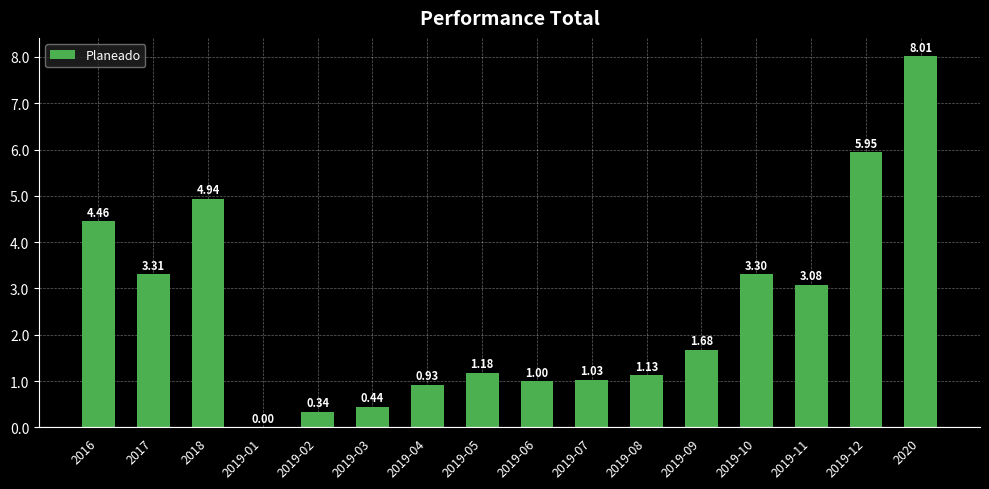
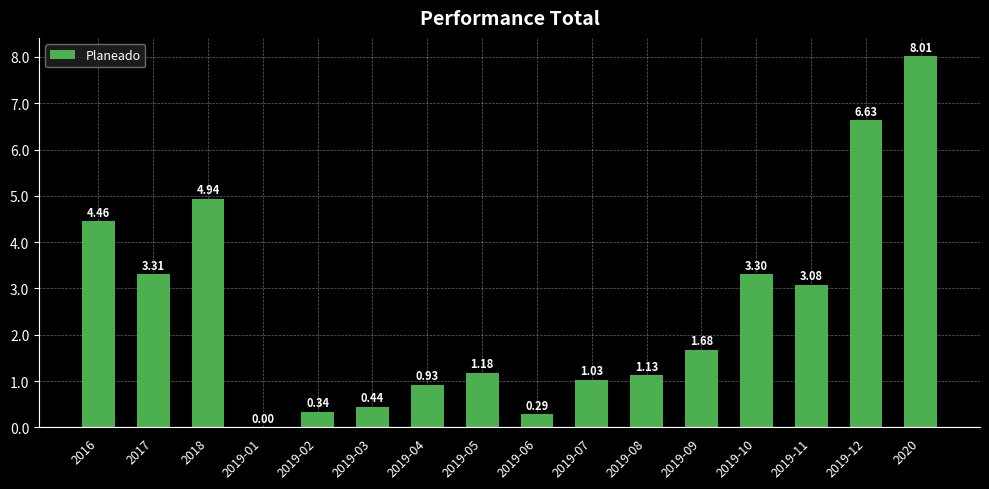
2019-06: 1.00 -> 0.29
2019-12: 5.95 -> 6.63
